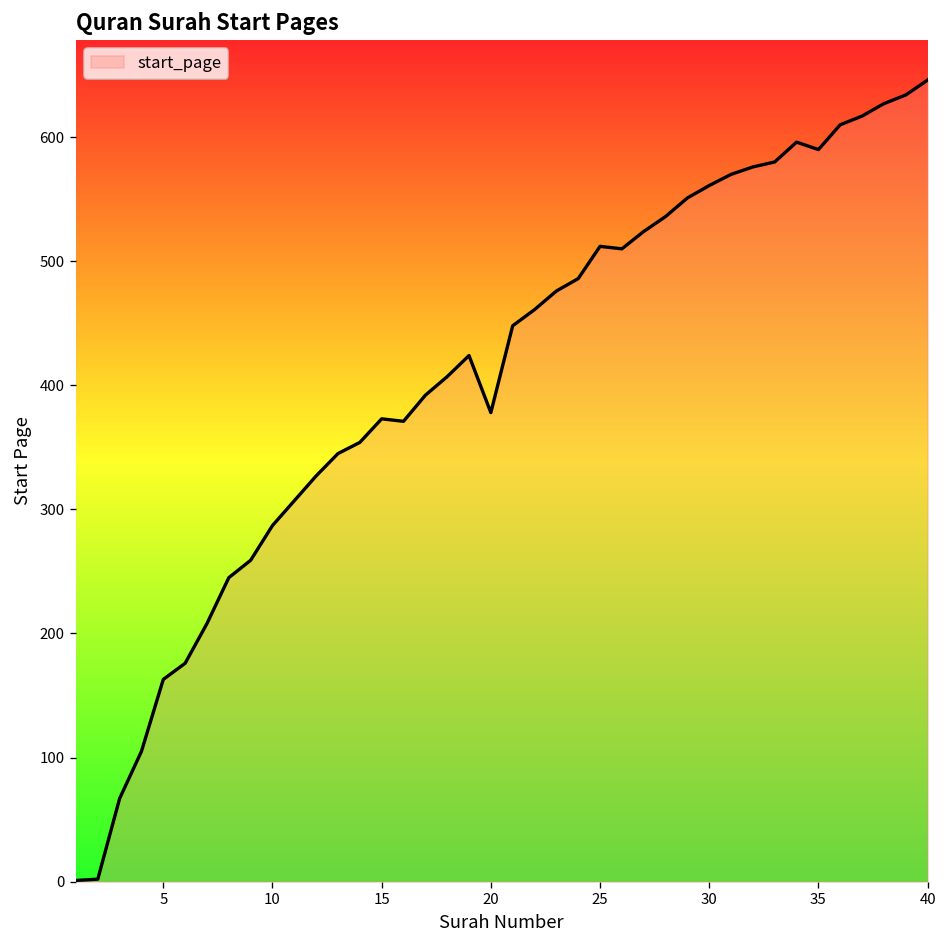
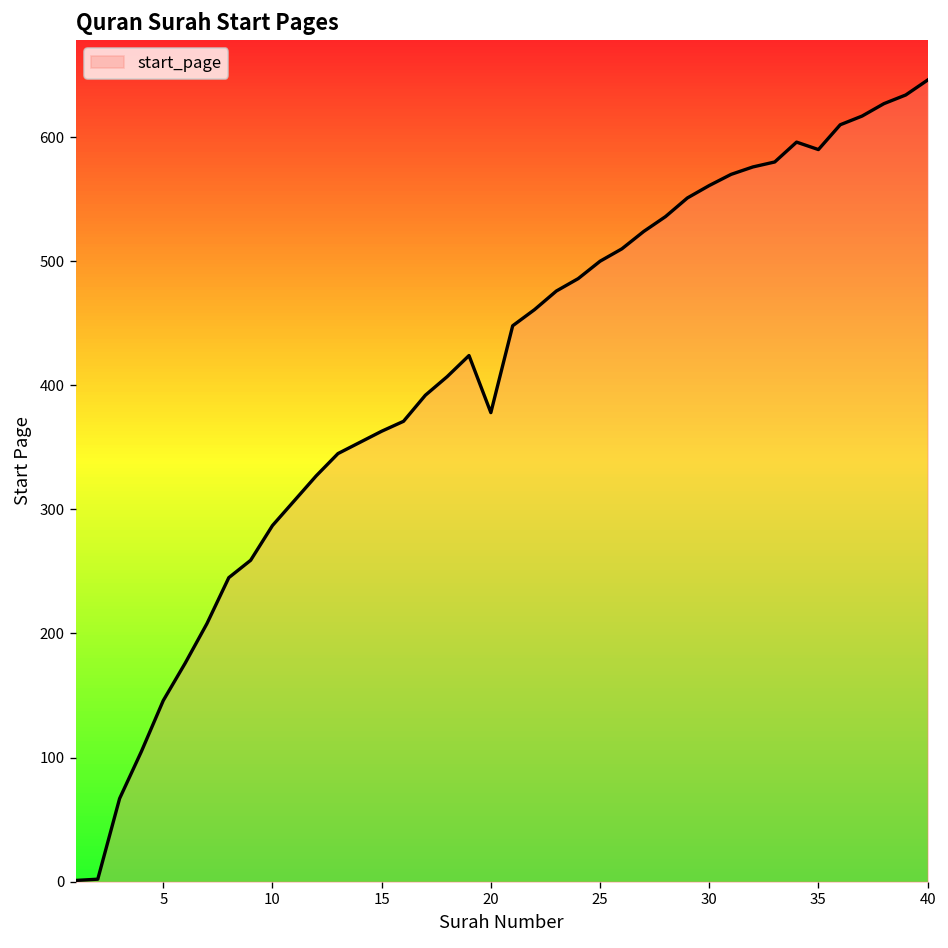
5: 163 -> 146
15: 373 -> 363
25: 512 -> 500
